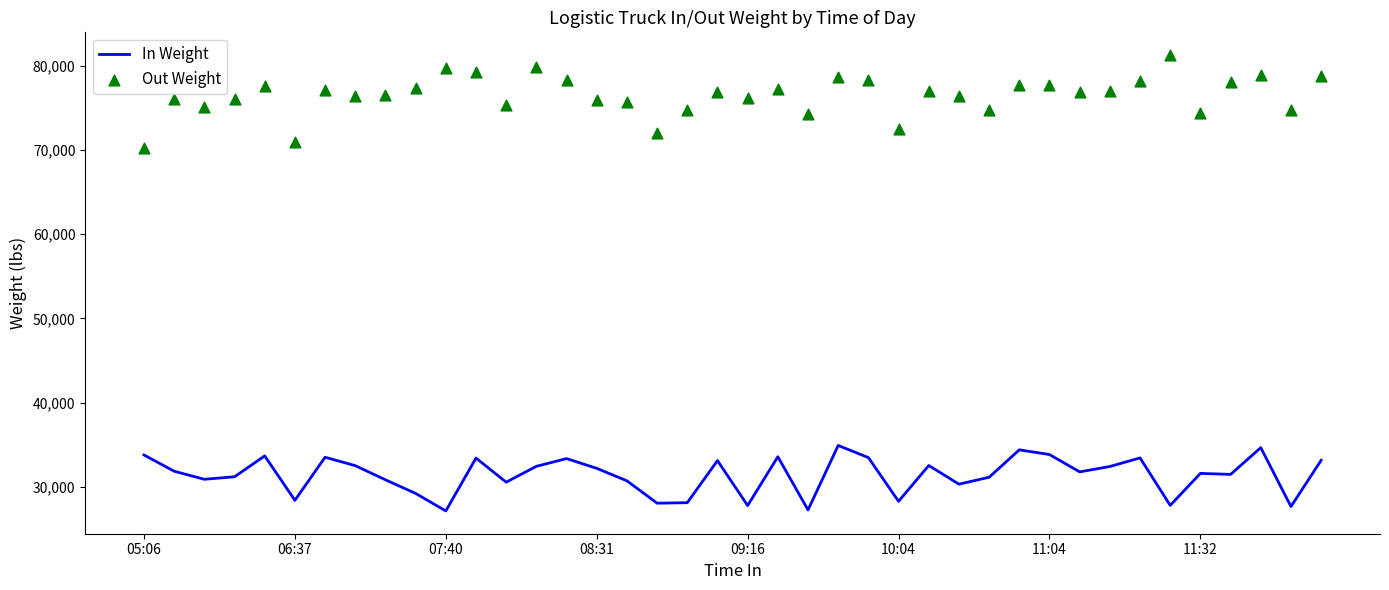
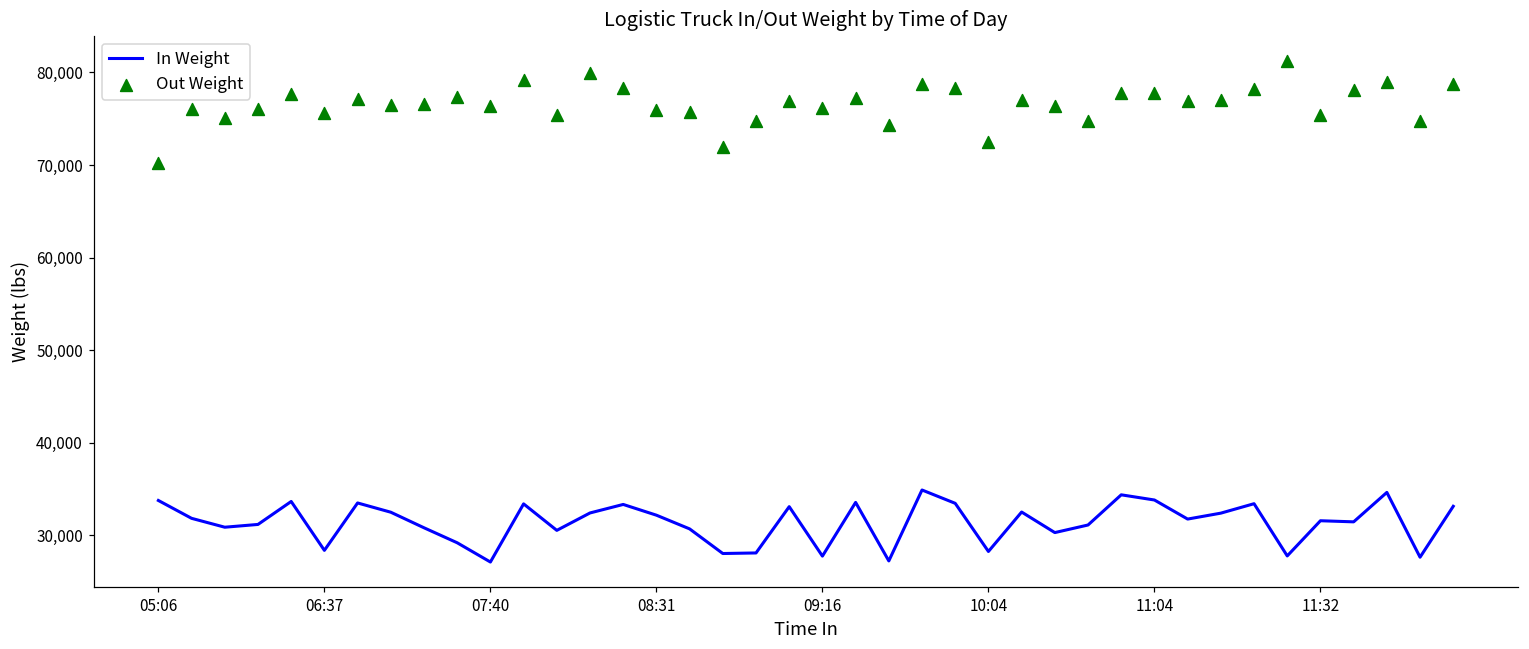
Out Weight, 06:37: 71,000 -> 76,000
Out Weight, 07:40: 80,000 -> 76,000
Out Weight, 11:32: 74,000 -> 75,000
